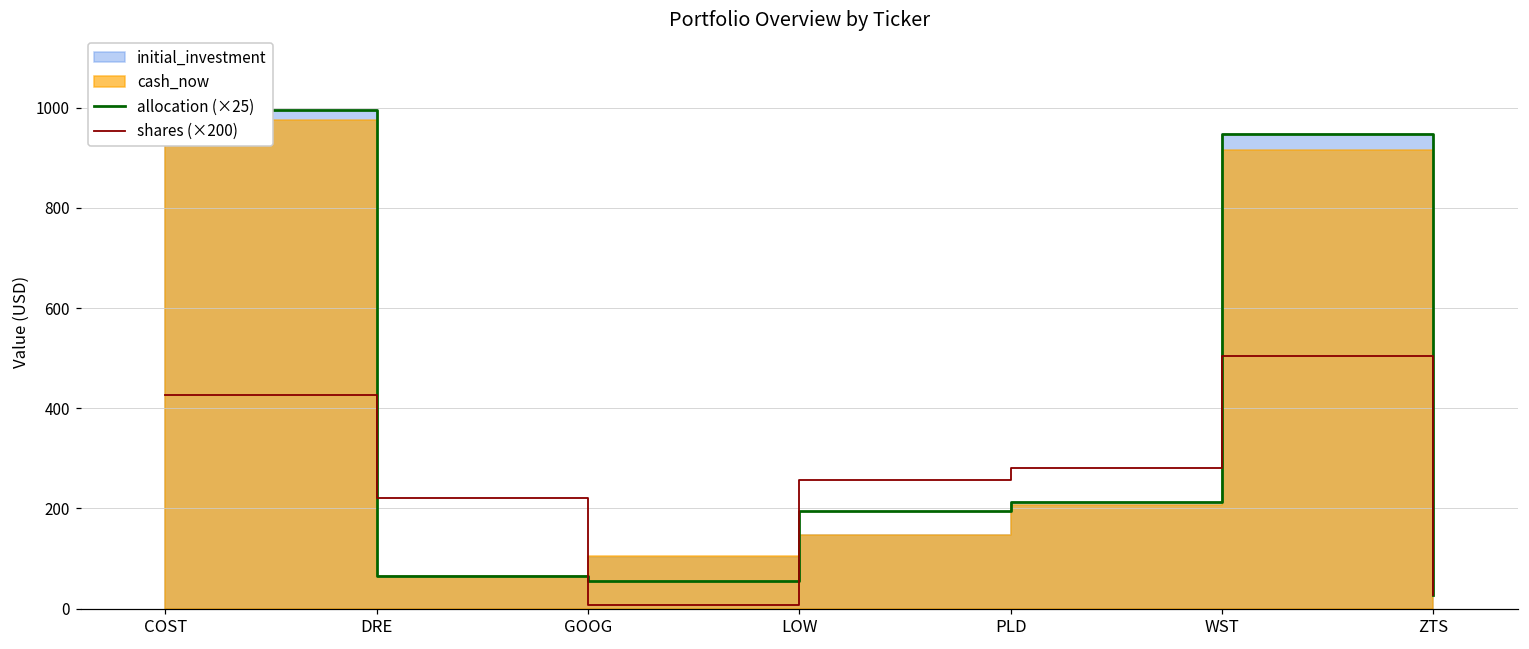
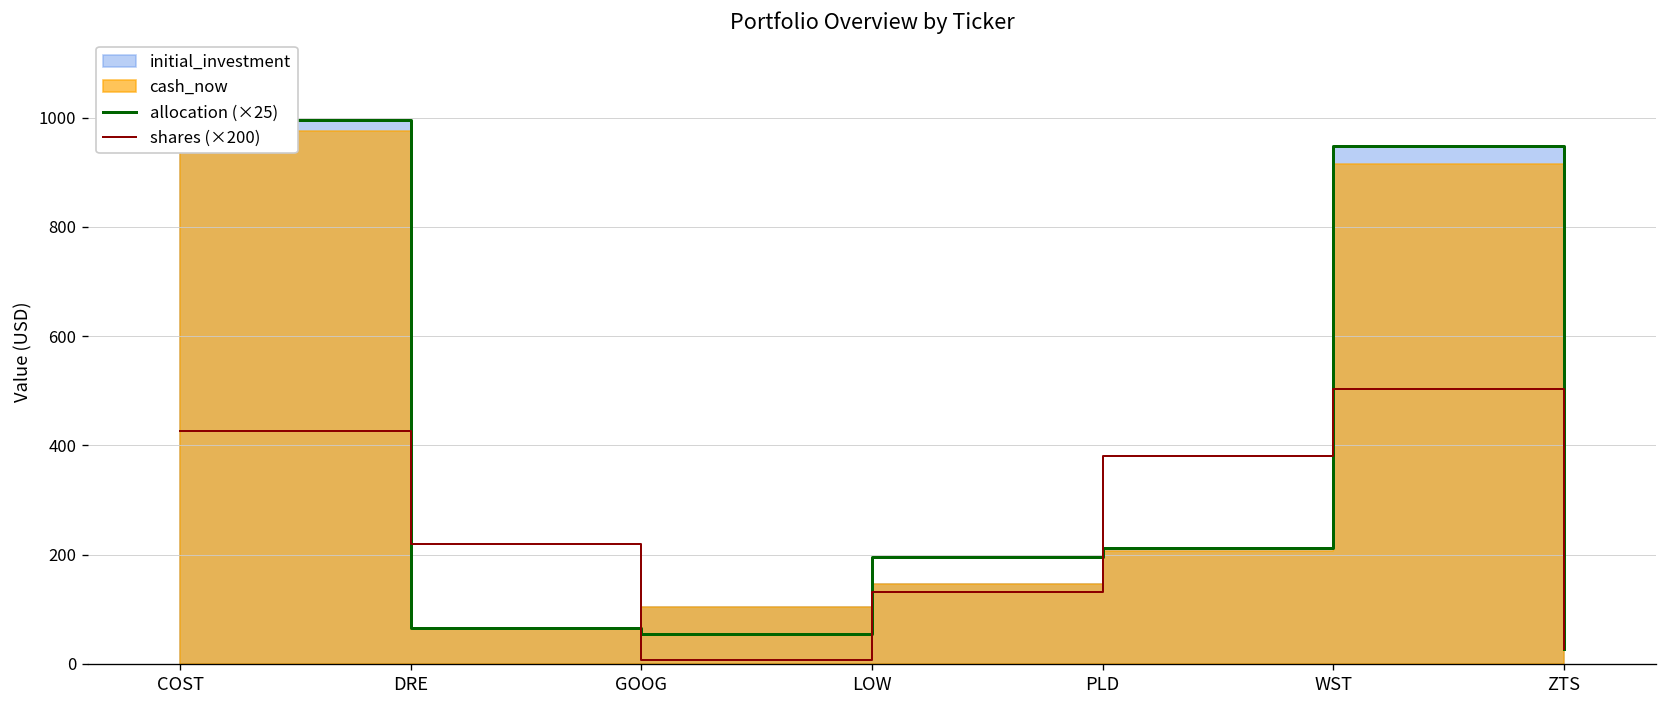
shares (×200), LOW: 260 -> 130
shares (×200), PLD: 280 -> 380
